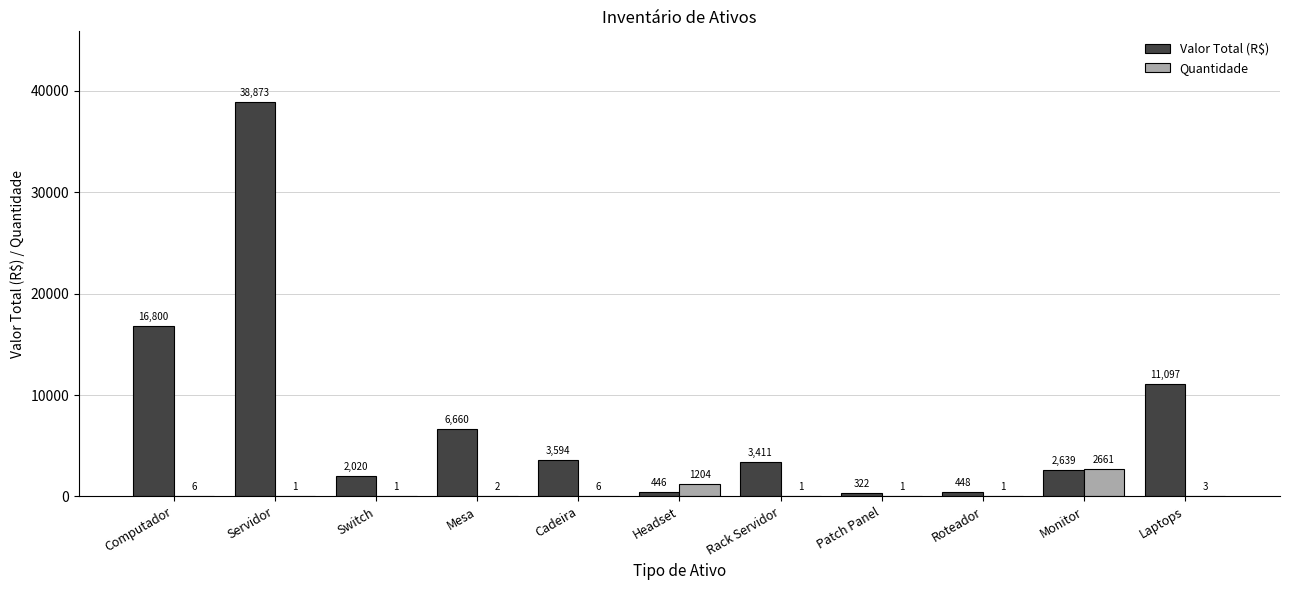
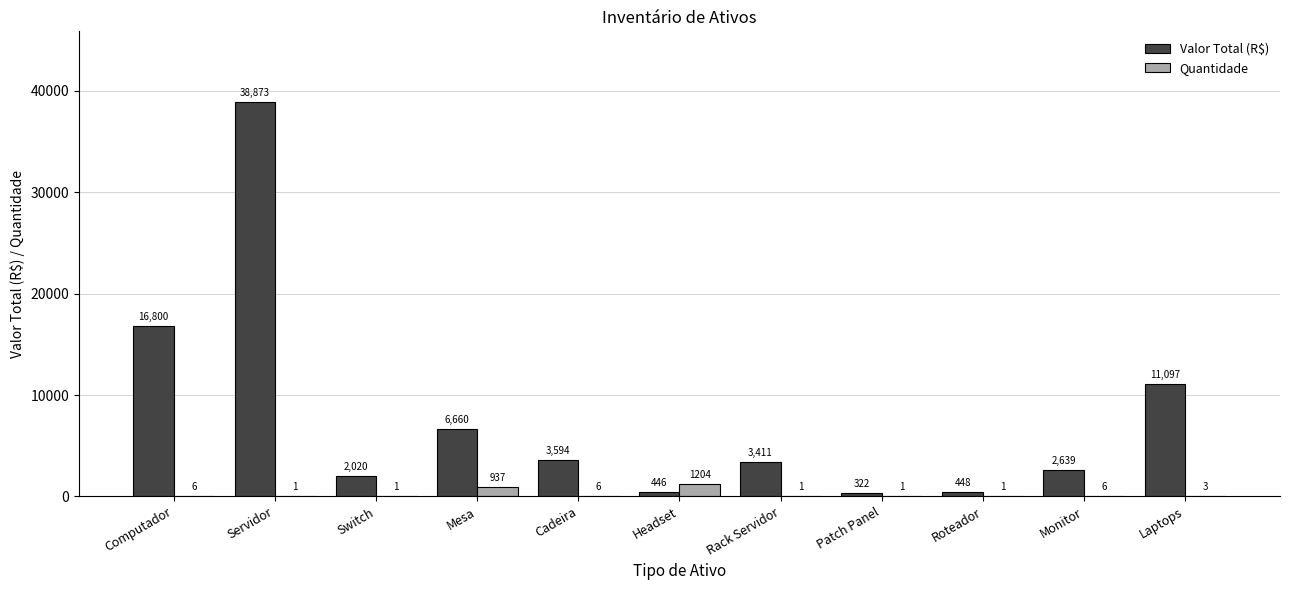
Quantidade, Mesa: 2 -> 937
Quantidade, Monitor: 2661 -> 6
